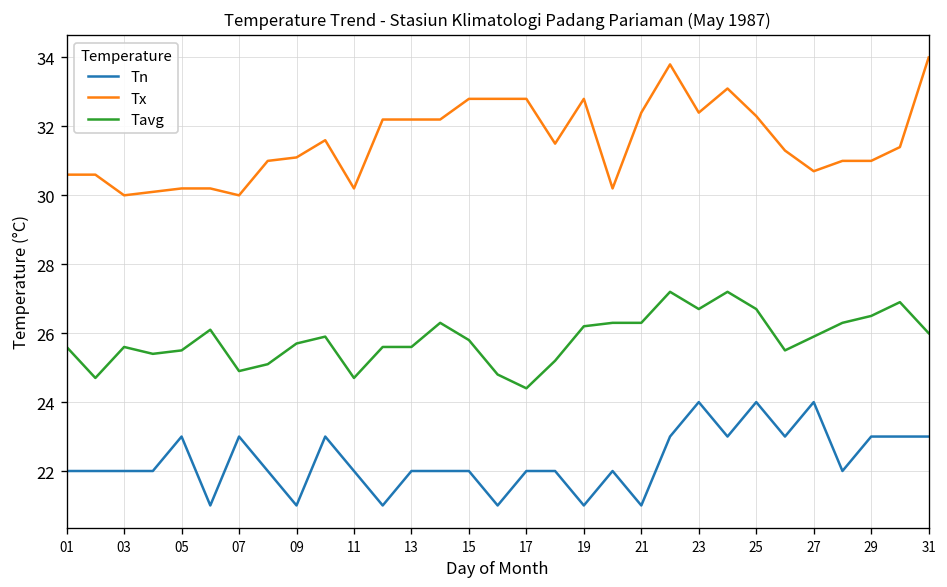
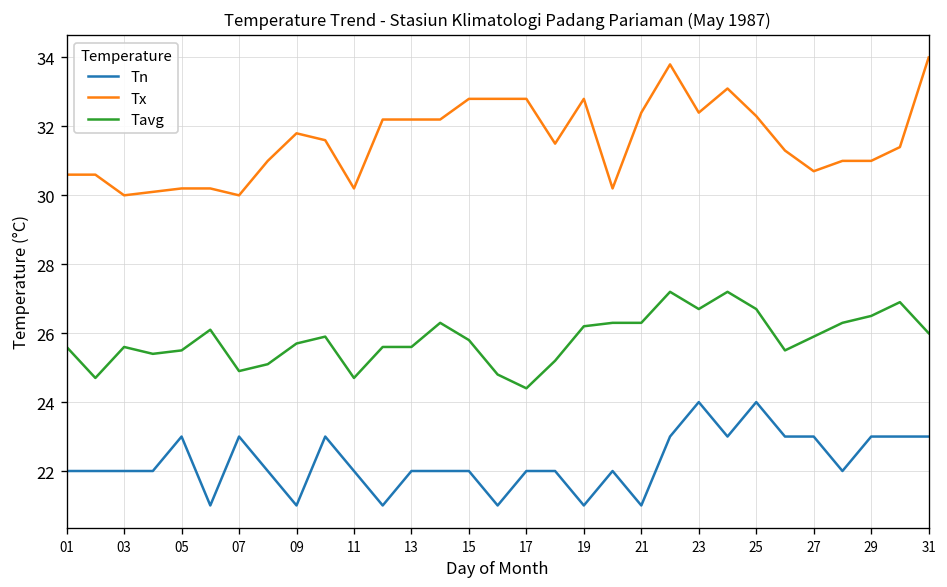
Tx, 09: 31.1 -> 31.8
Tn, 27: 24 -> 23
